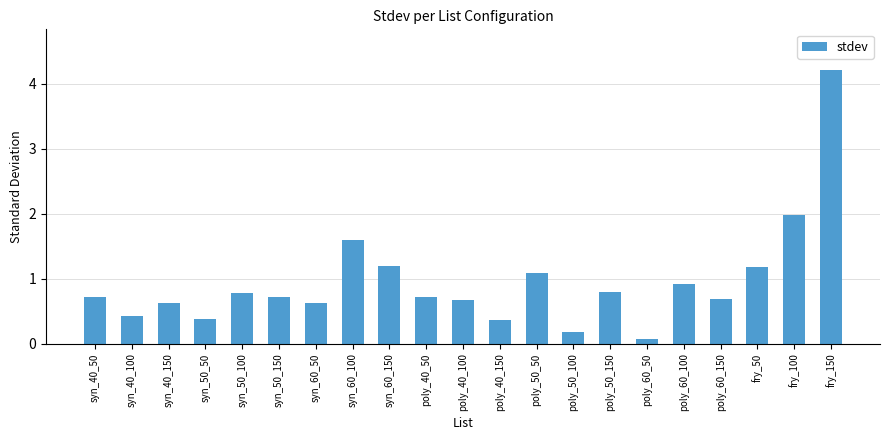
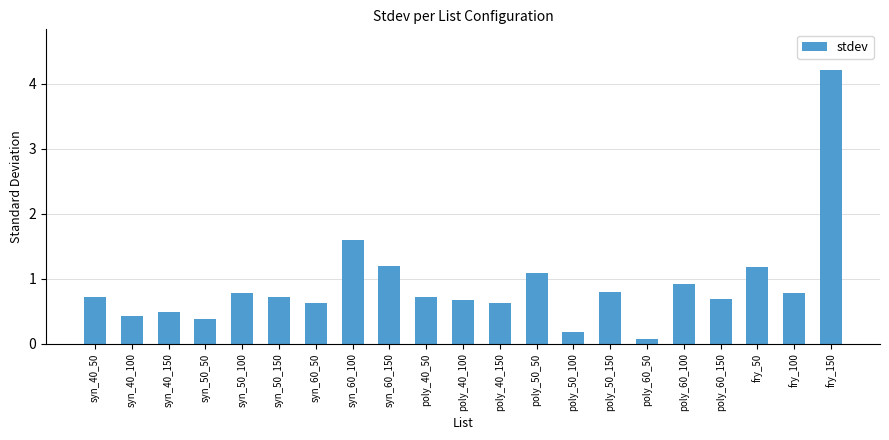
syn_40_150: 0.6 -> 0.5
poly_40_150: 0.4 -> 0.6
fry_100: 2.0 -> 0.8
